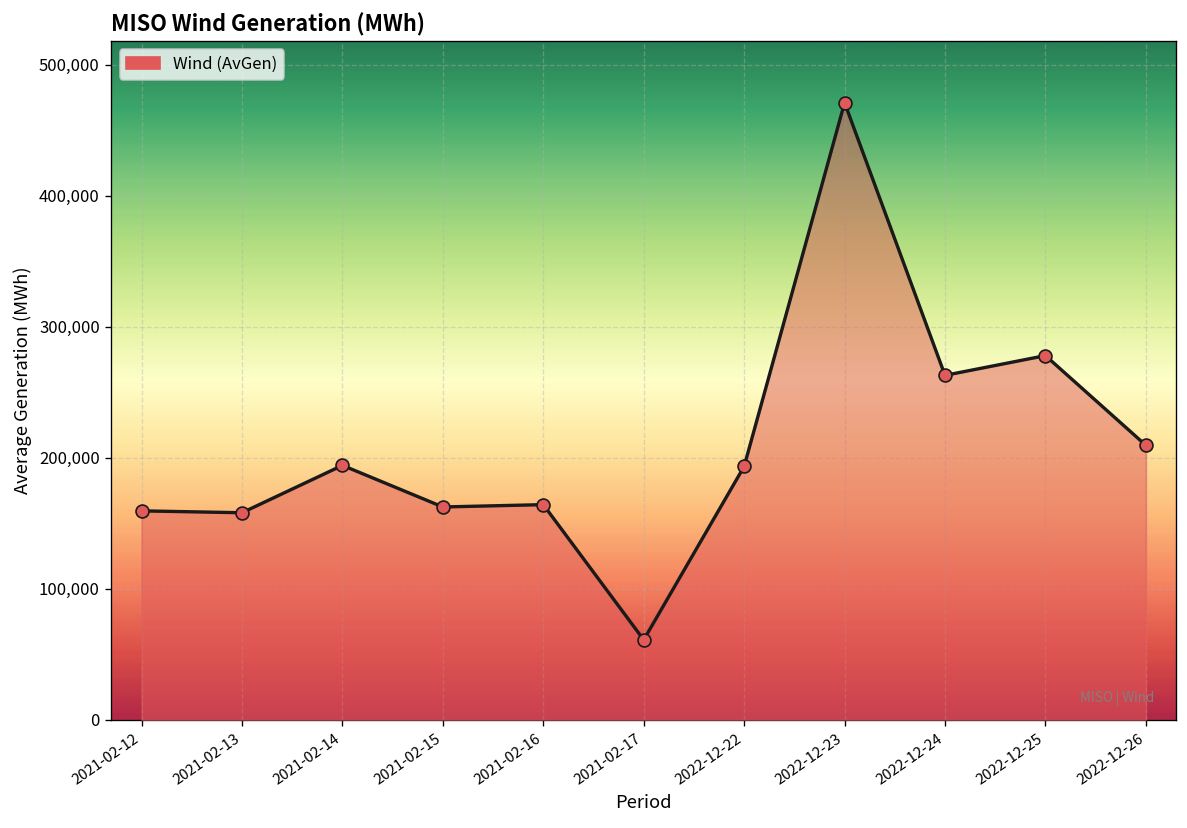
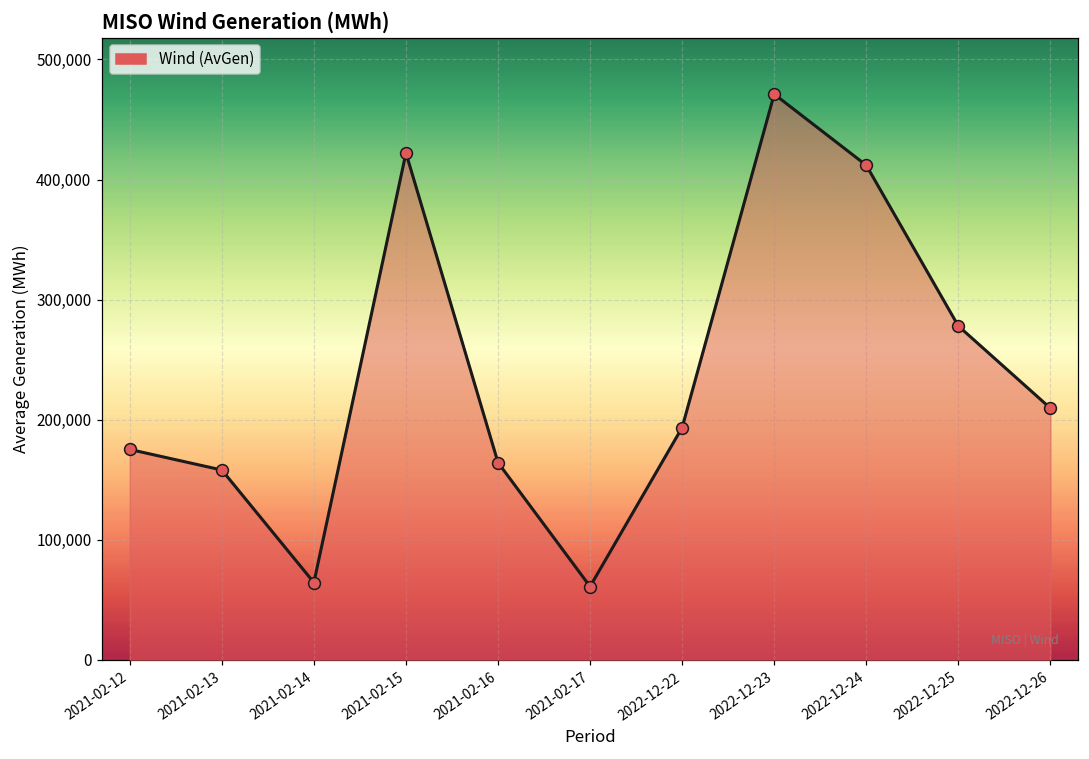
2021-02-12: 160,000 -> 175,000
2021-02-14: 194,000 -> 64,000
2021-02-15: 163,000 -> 422,000
2022-12-24: 263,000 -> 412,000
